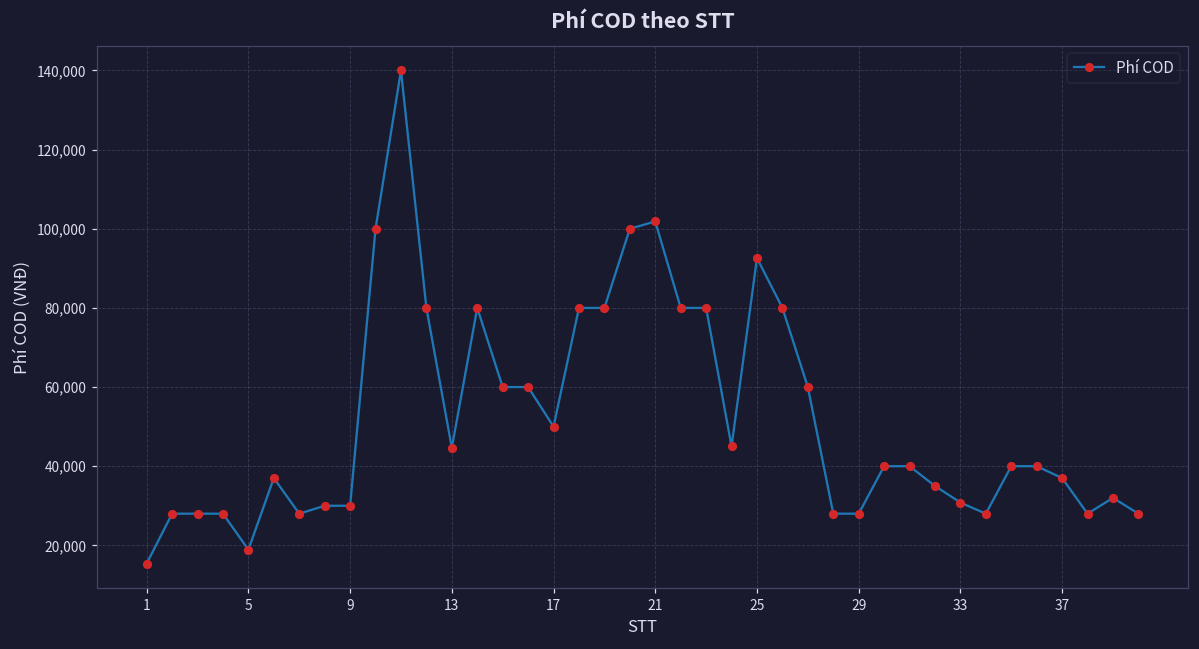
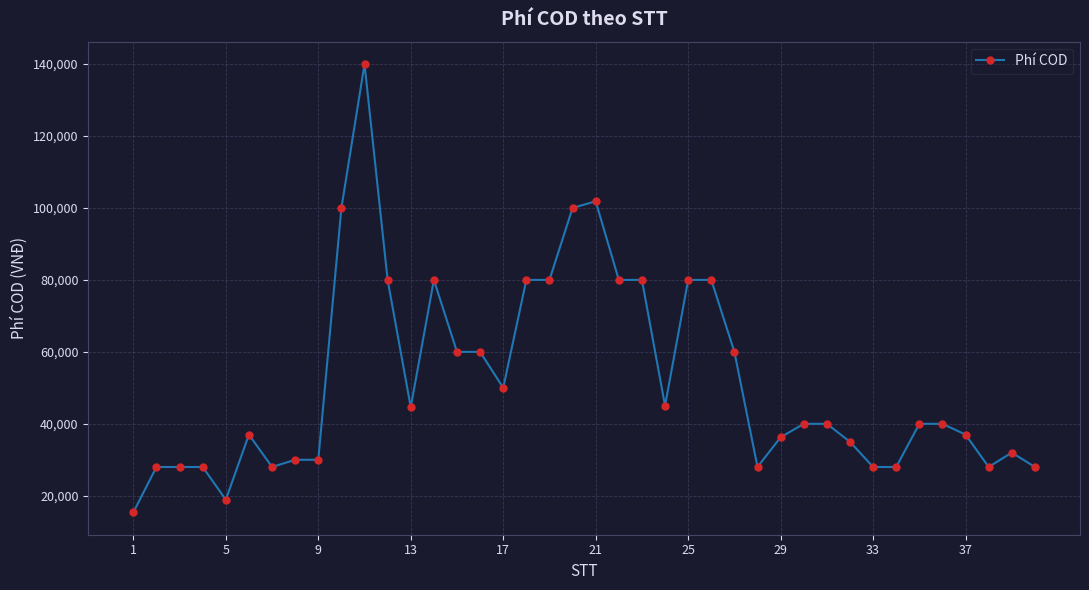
25: 93,000 -> 80,000
29: 28,000 -> 36,000
33: 31,000 -> 28,000
